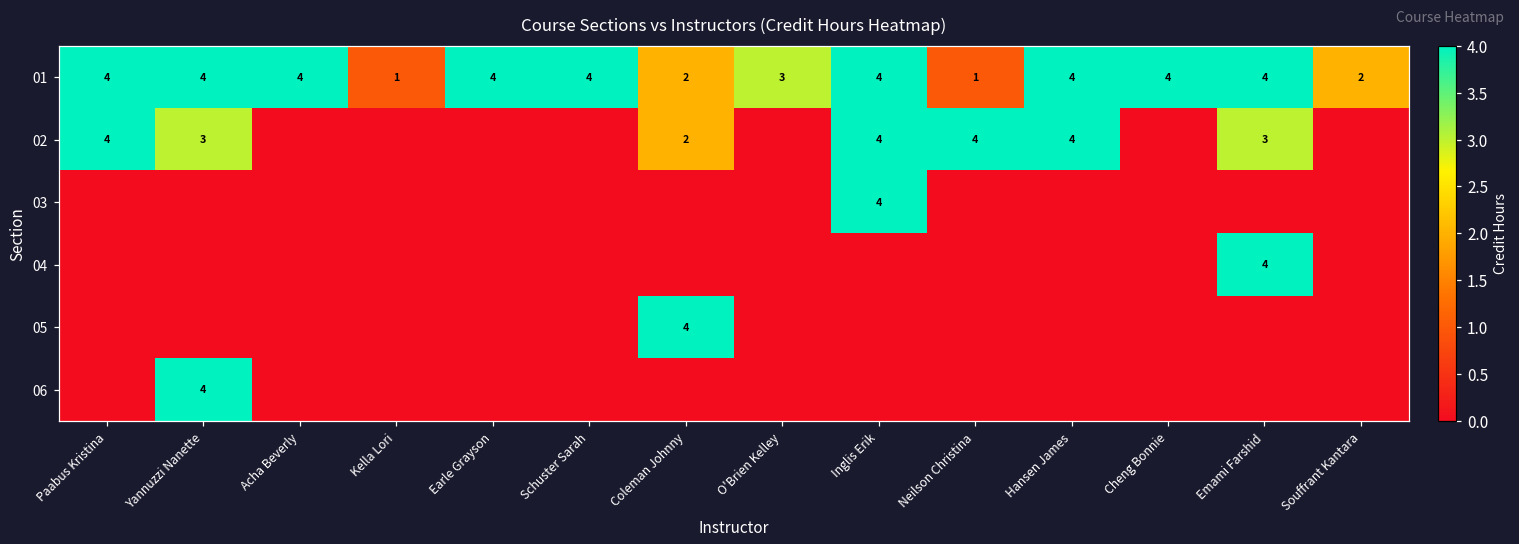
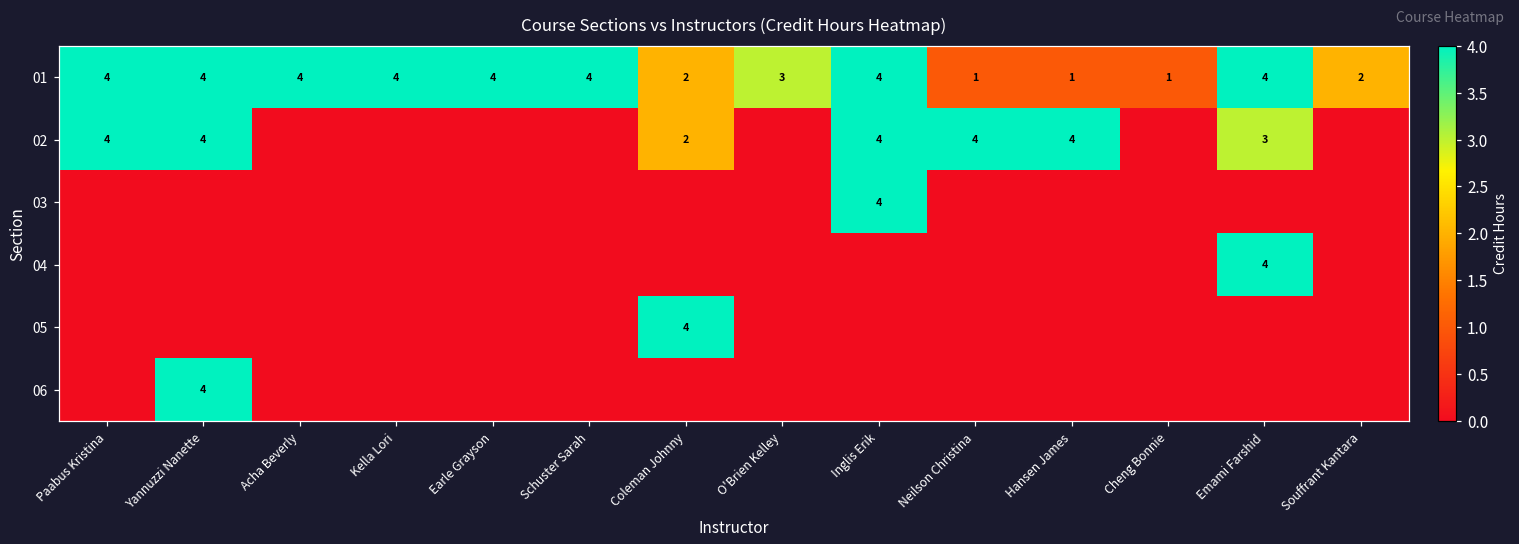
01, Kella Lori: 1 -> 4
01, Hansen James: 4 -> 1
01, Cheng Bonnie: 4 -> 1
02, Yannuzzi Nanette: 3 -> 4
